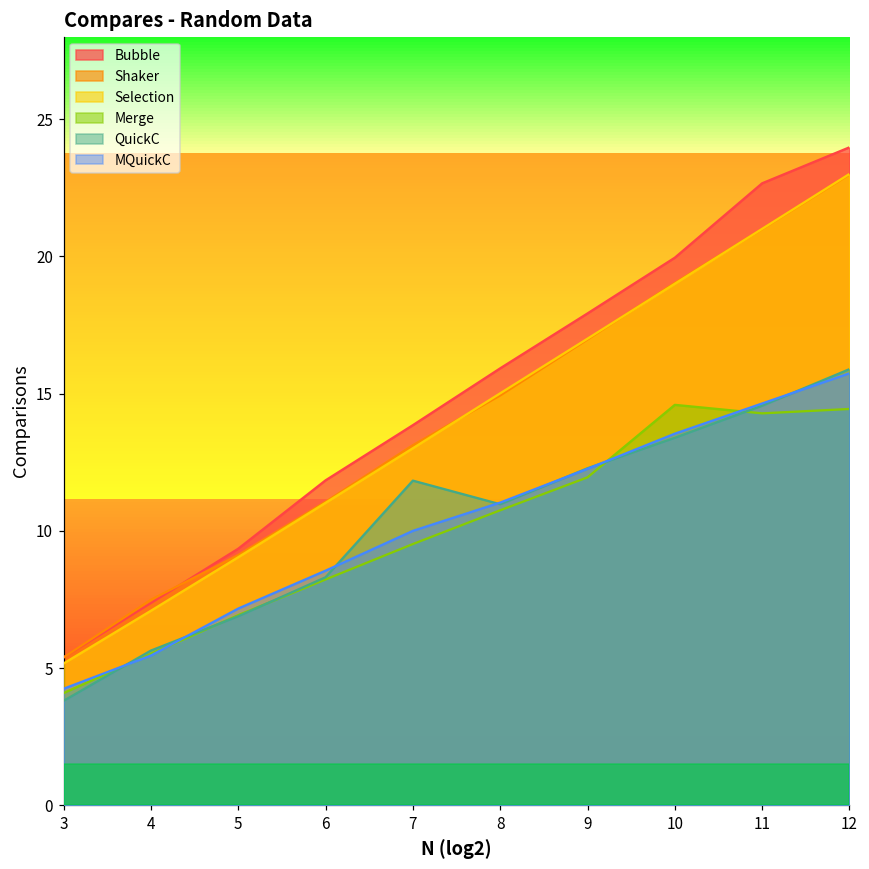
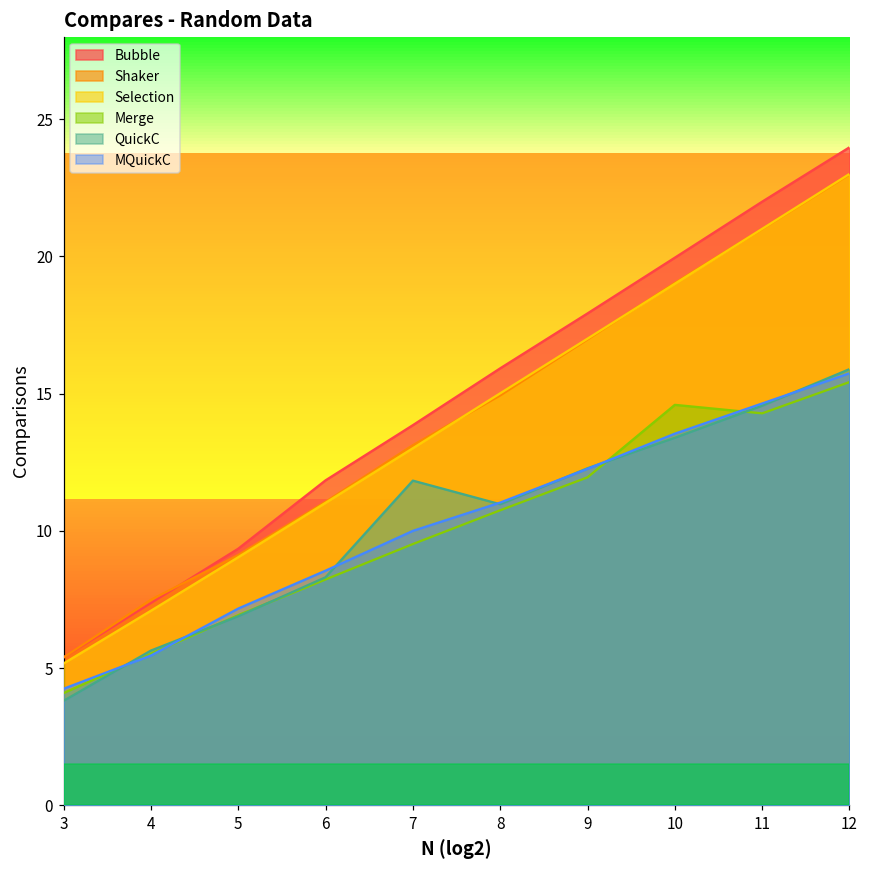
Bubble, 11: 22.7 -> 22.0
Merge, 12: 14.4 -> 15.4
